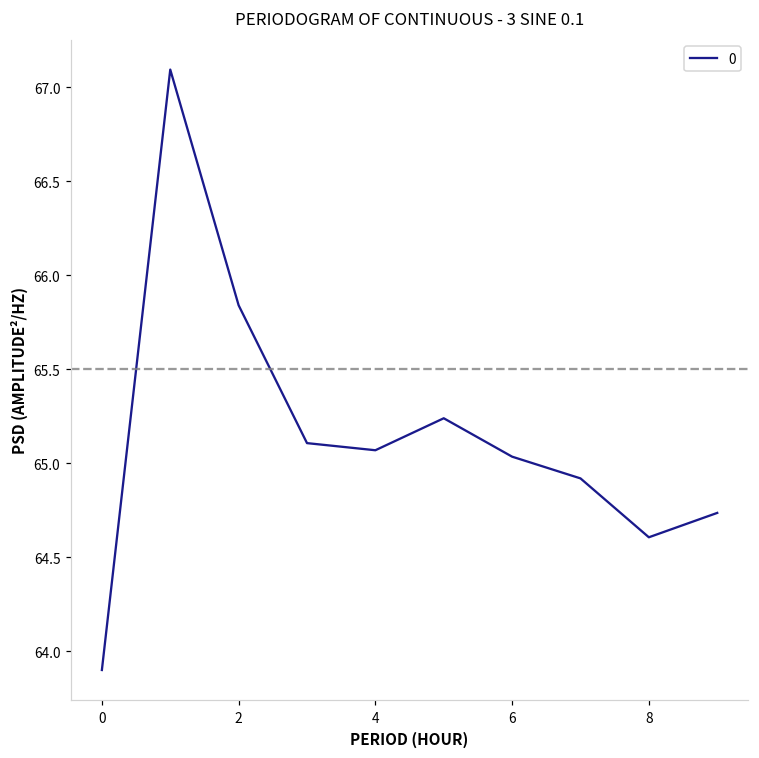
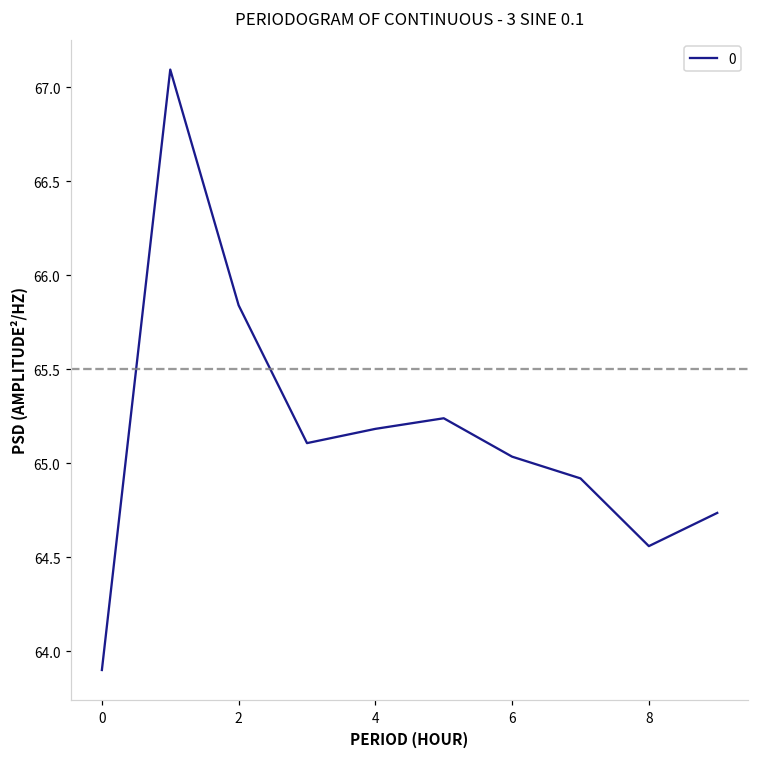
4: 65.07 -> 65.18
8: 64.61 -> 64.56
